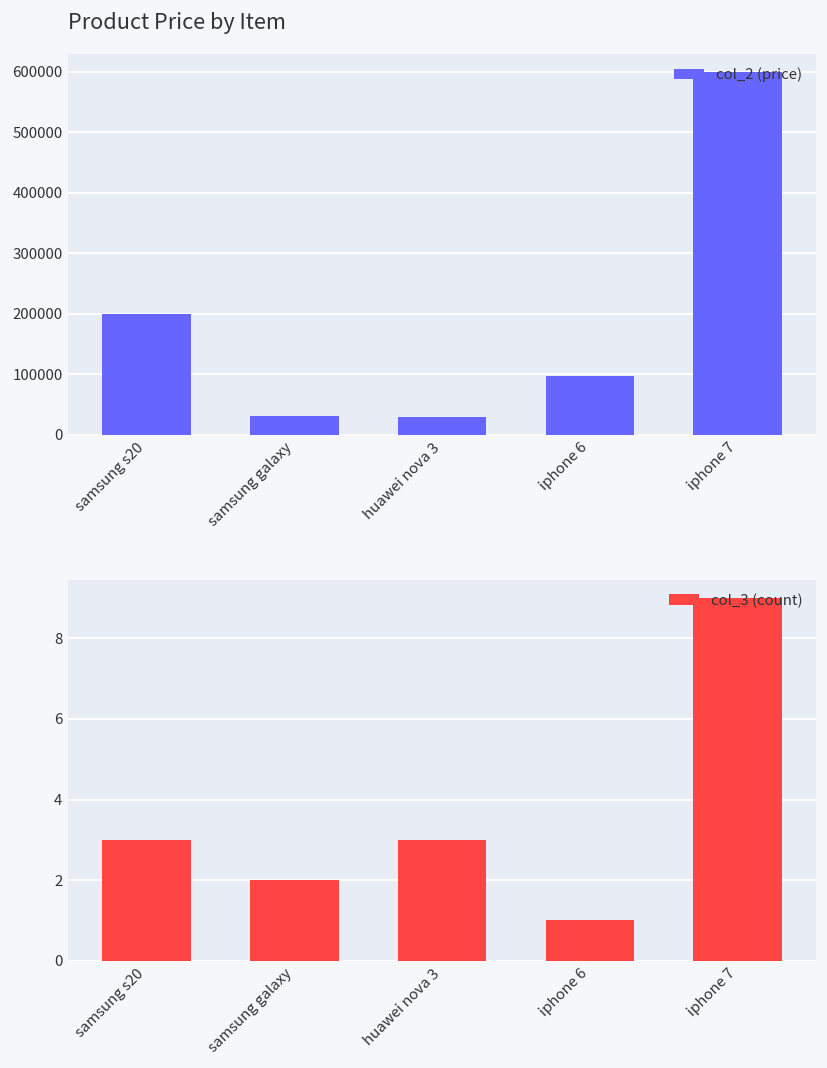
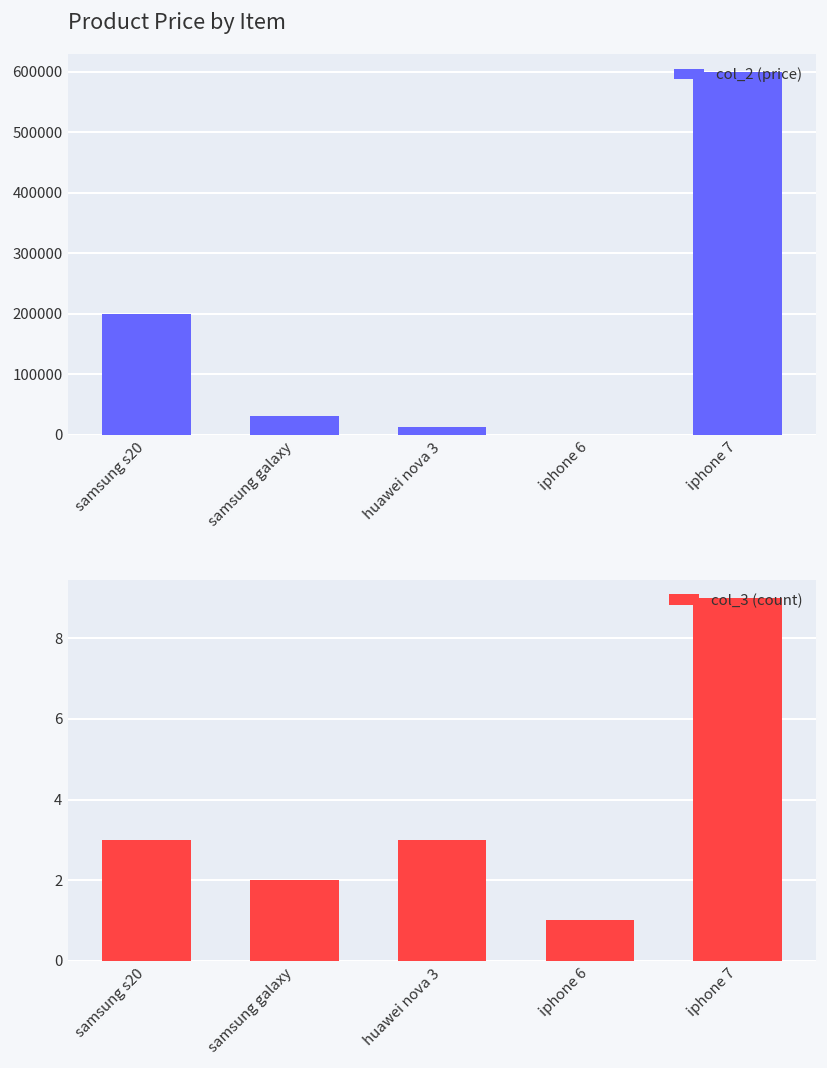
Product Price by Item, huawei nova 3: 30000 -> 10000
Product Price by Item, iphone 6: 100000 -> 0
